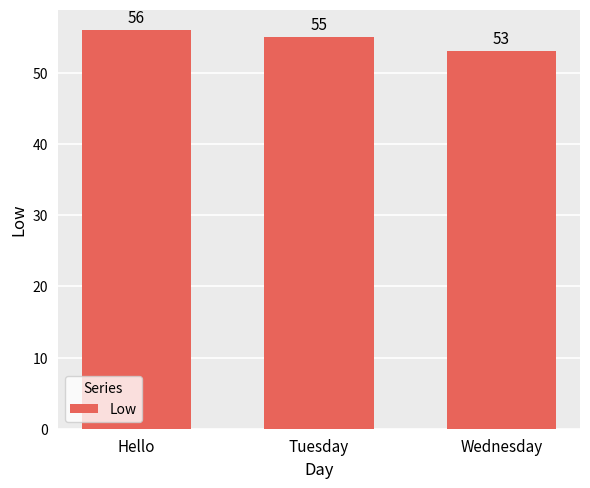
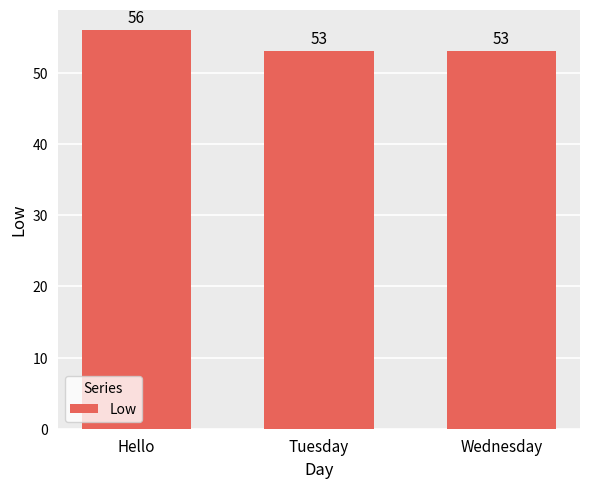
Tuesday: 55 -> 53
